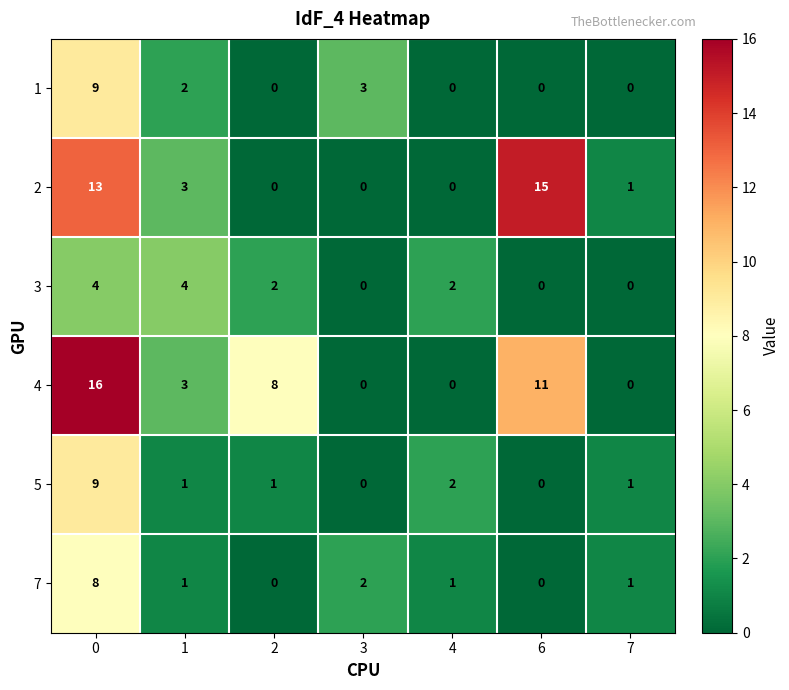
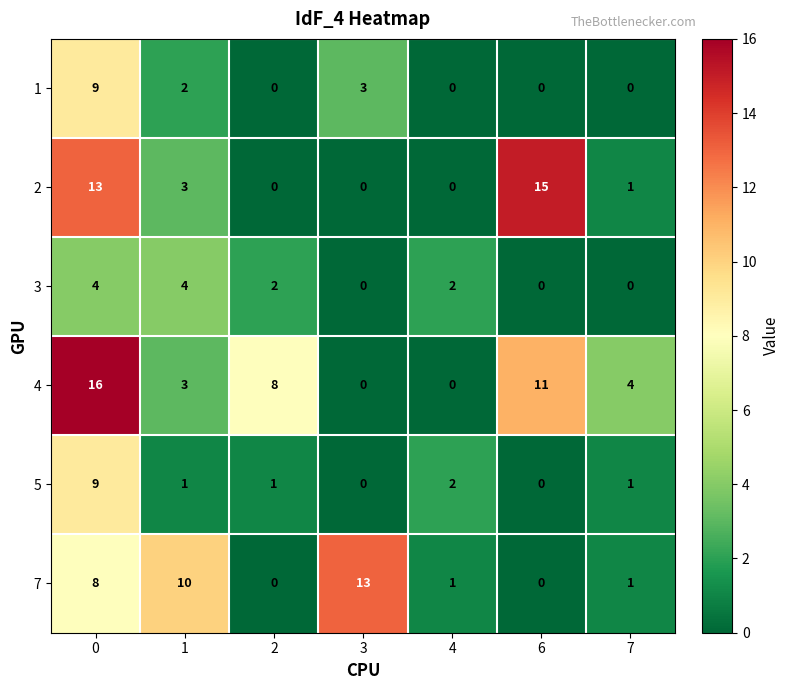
4, 7: 0 -> 4
7, 1: 1 -> 10
7, 3: 2 -> 13
